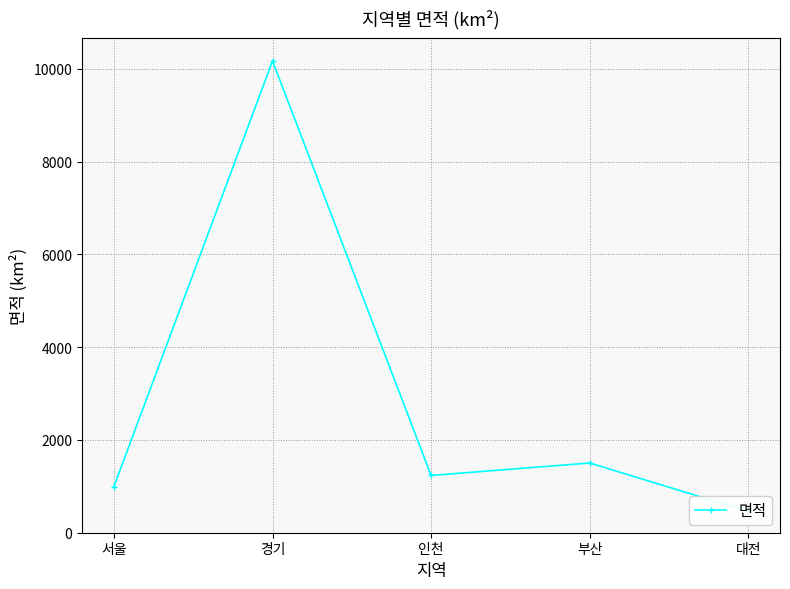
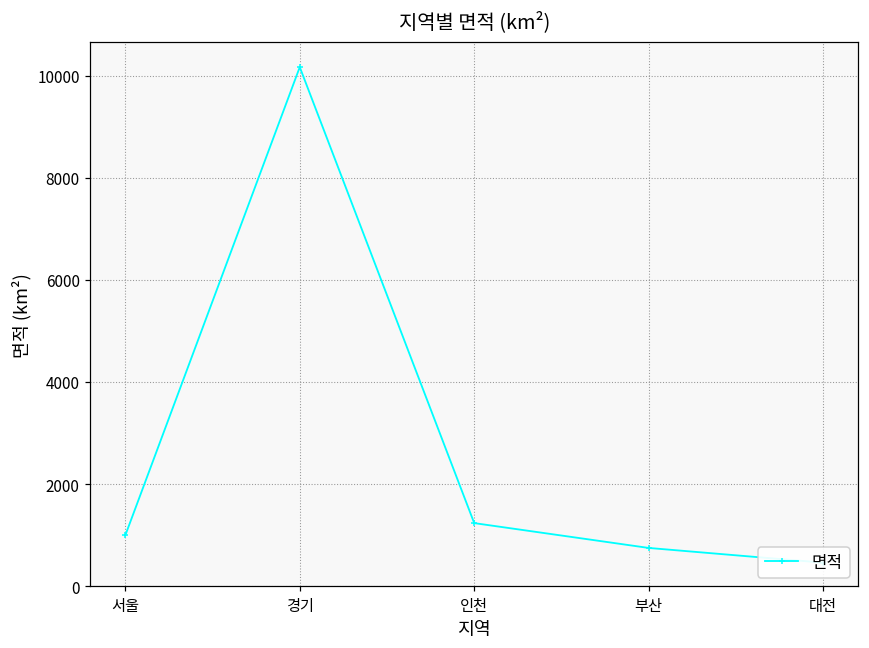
부산: 1500 -> 700
